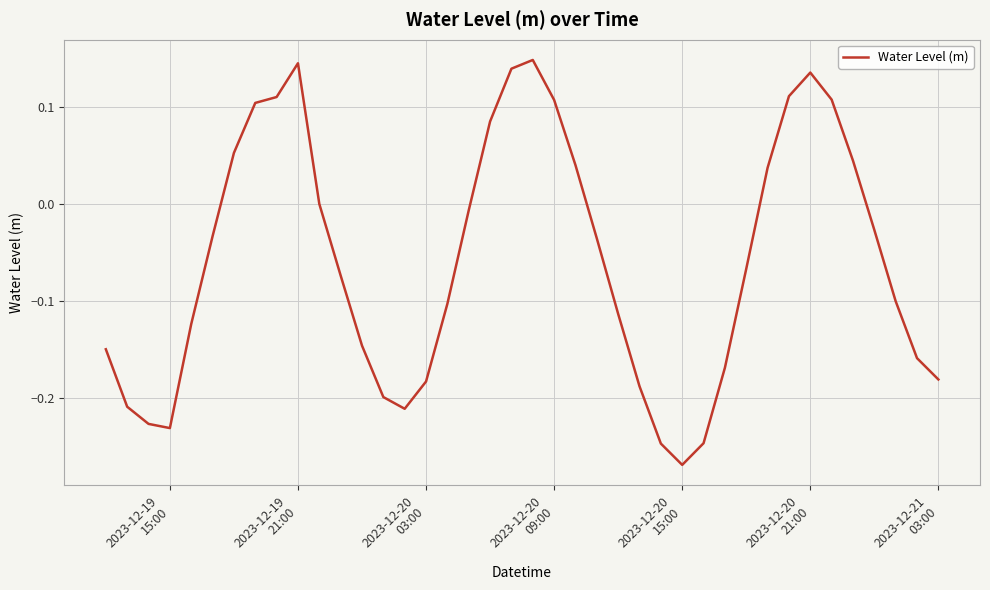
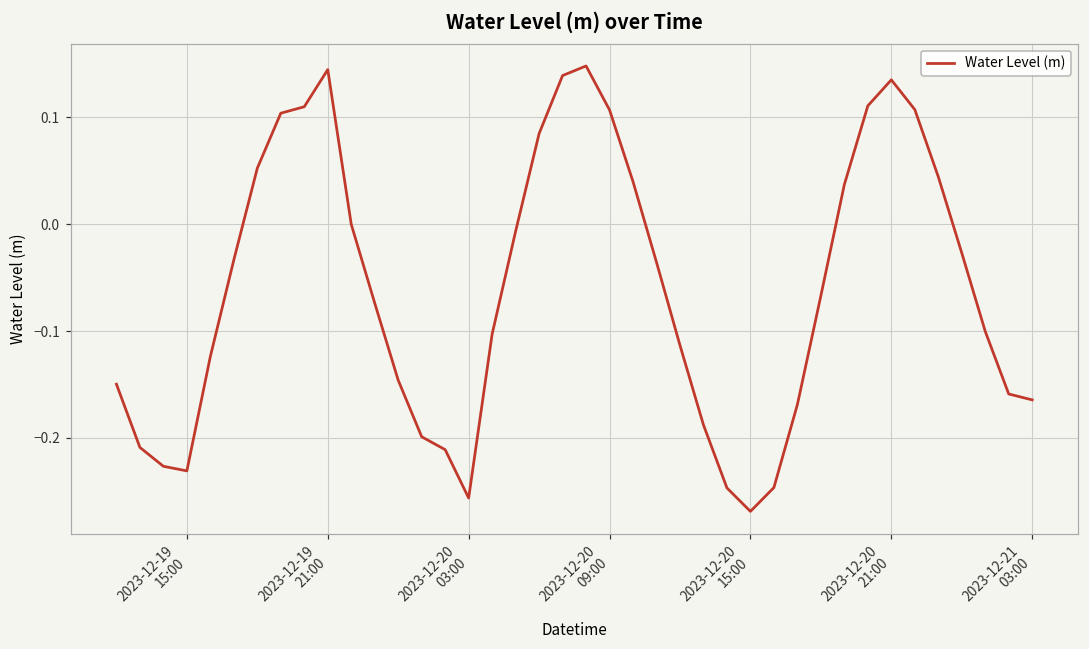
2023-12-20 03:00: -0.18 -> -0.26
2023-12-21 03:00: -0.18 -> -0.16
